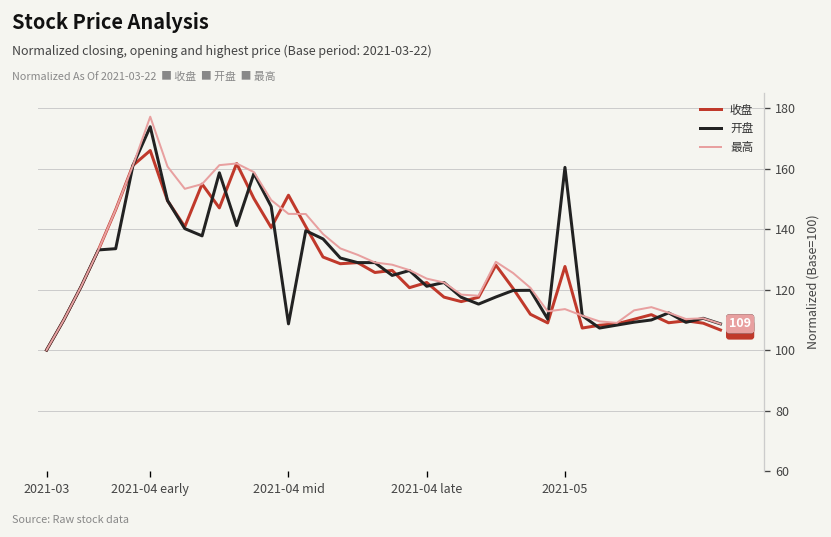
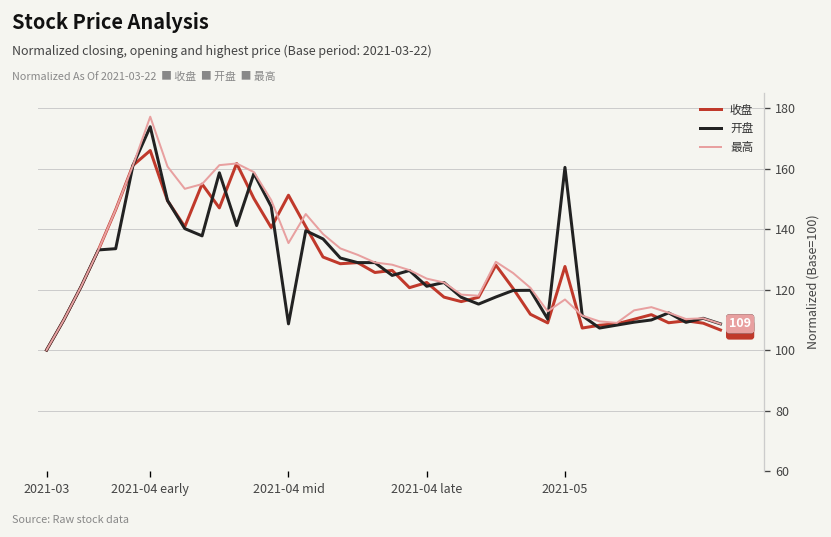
最高, 2021-04 mid: 145 -> 135
最高, 2021-05: 114 -> 117
